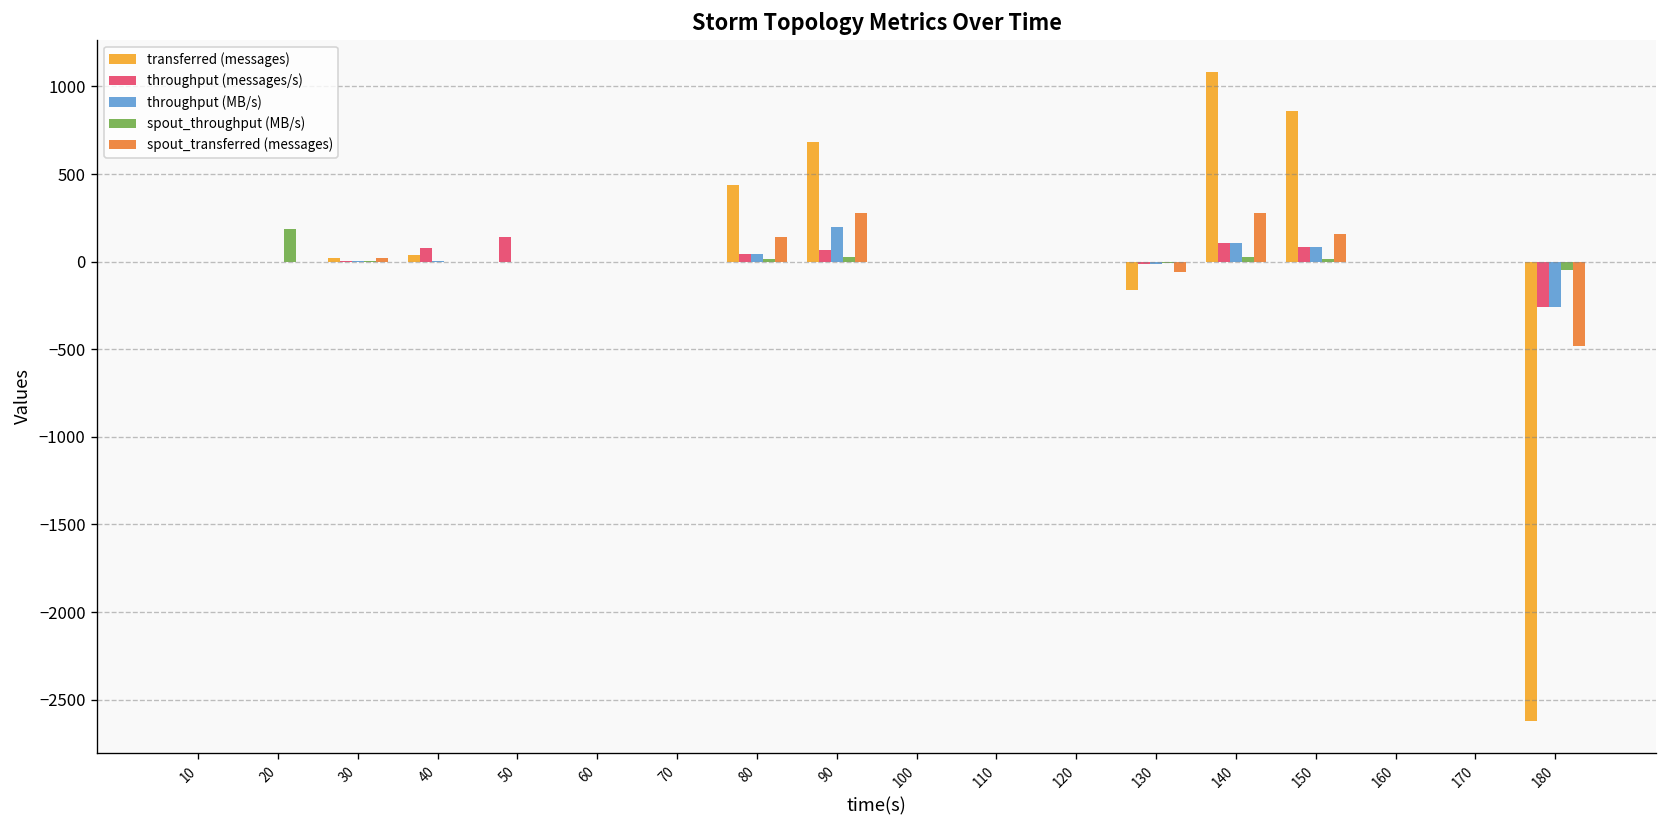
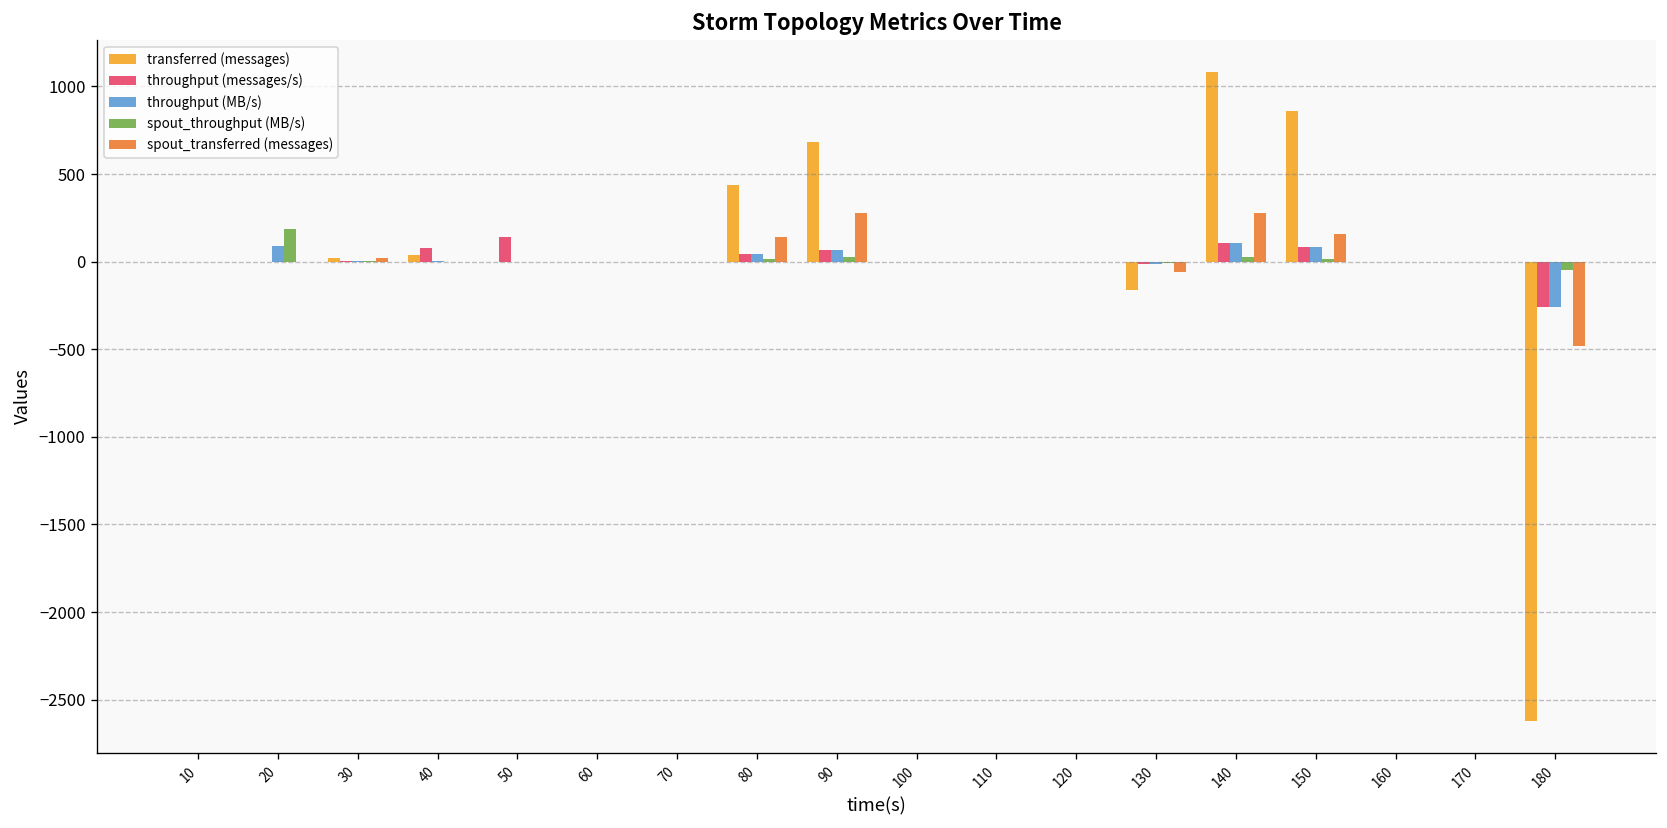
throughput (MB/s), 20: 0 -> 90
throughput (MB/s), 90: 200 -> 70
